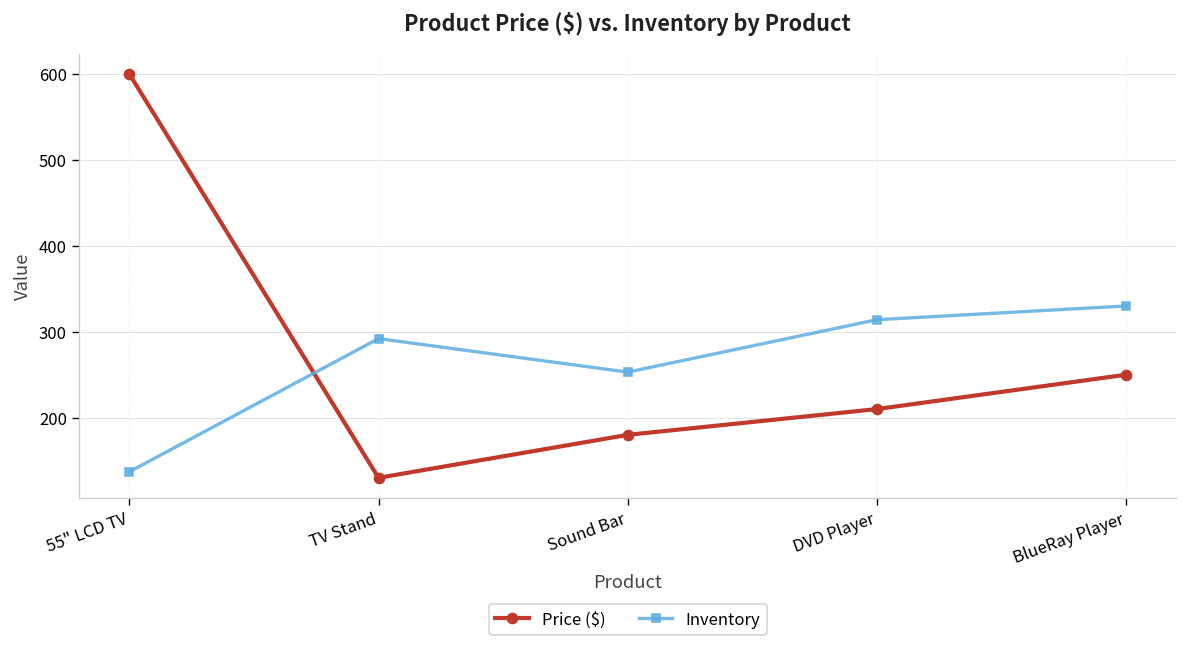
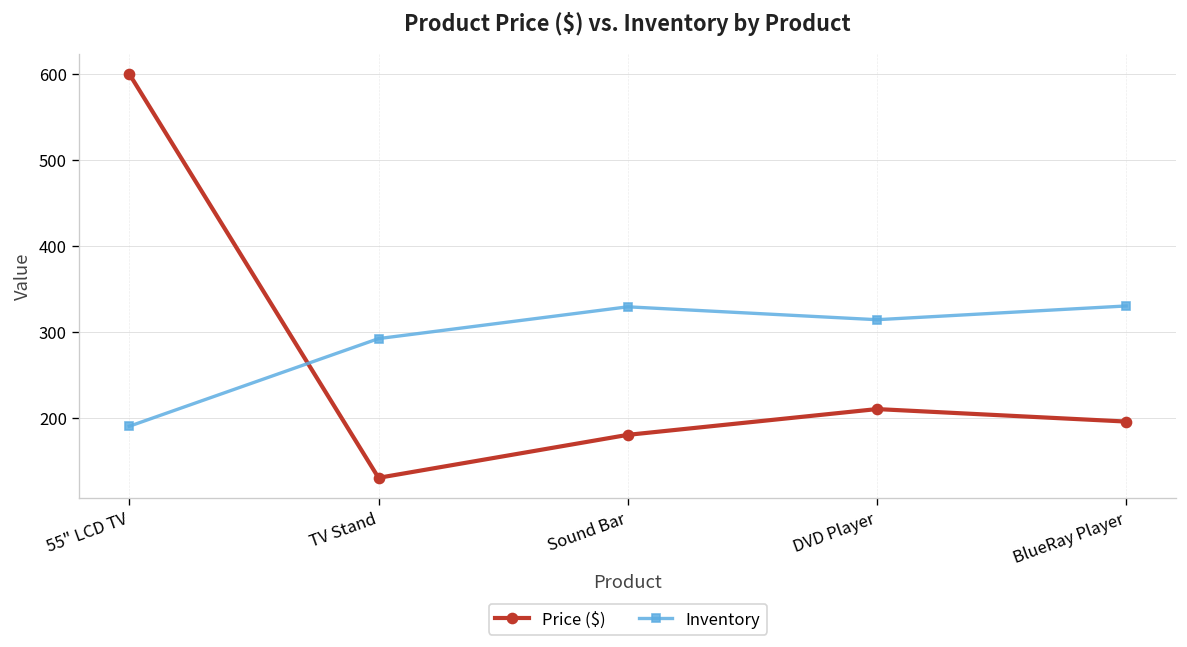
Inventory, 55" LCD TV: 140 -> 190
Inventory, Sound Bar: 250 -> 330
Price ($), BlueRay Player: 250 -> 200
